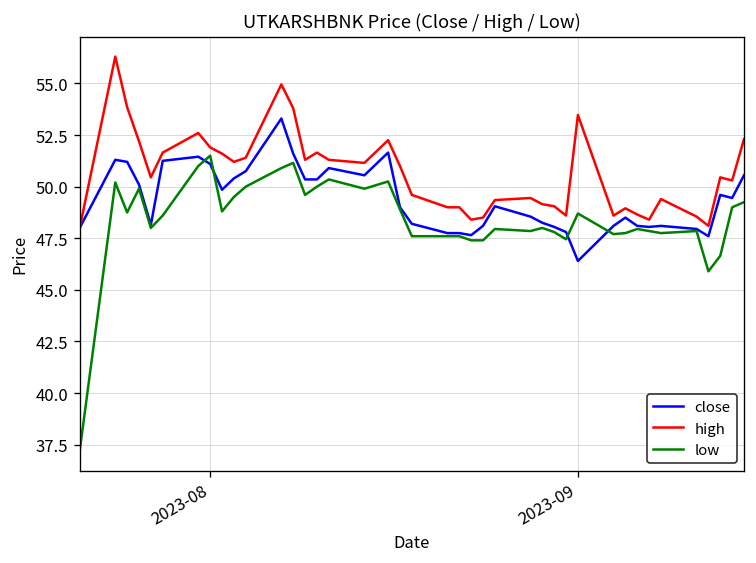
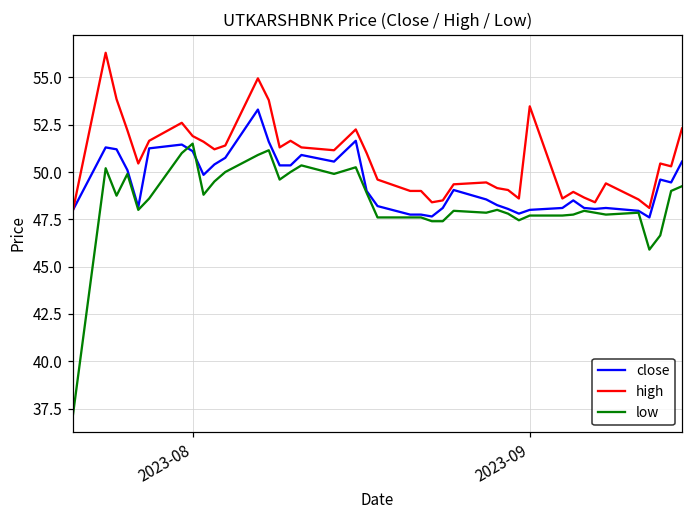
close, 2023-09: 46.4 -> 48.0
low, 2023-09: 48.7 -> 47.7
